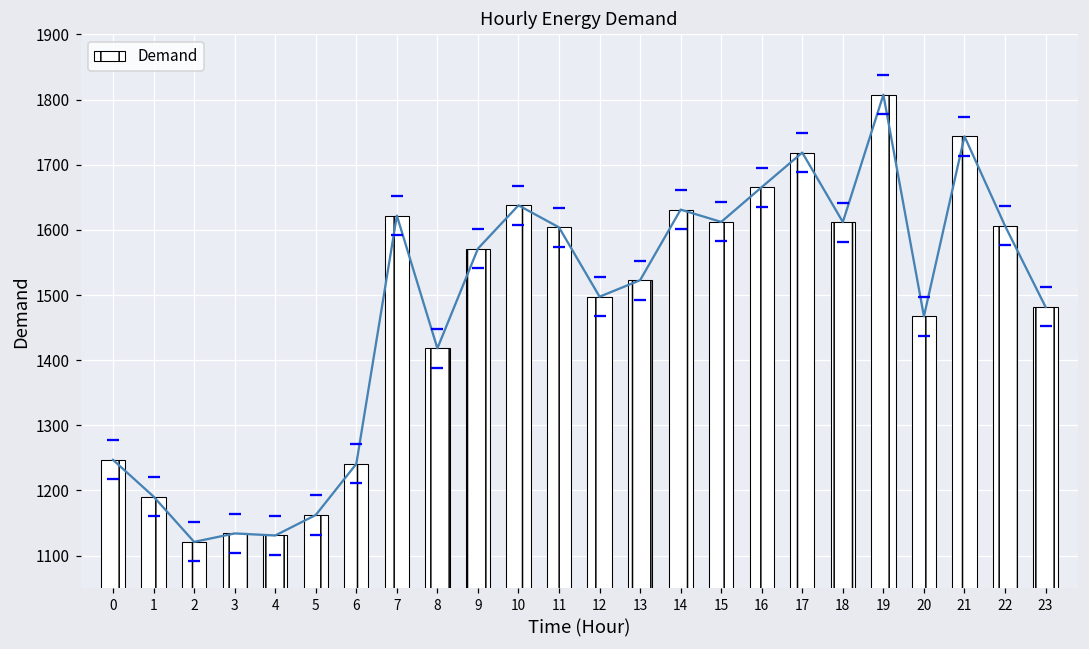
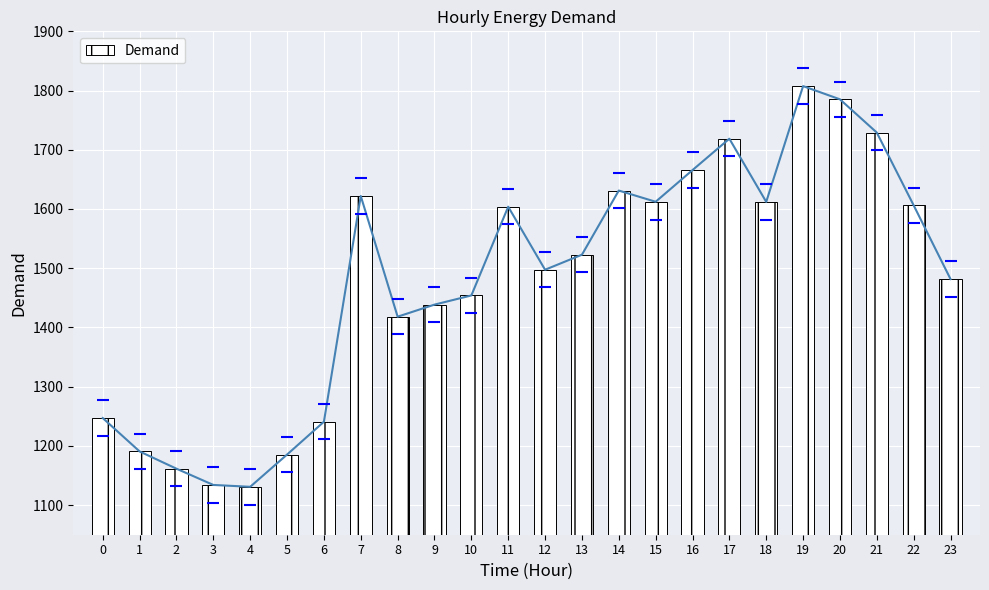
Demand, 2: 1120 -> 1160
Demand, 5: 1160 -> 1190
Demand, 9: 1570 -> 1440
Demand, 10: 1640 -> 1450
Demand, 20: 1470 -> 1790
Demand, 21: 1740 -> 1730
